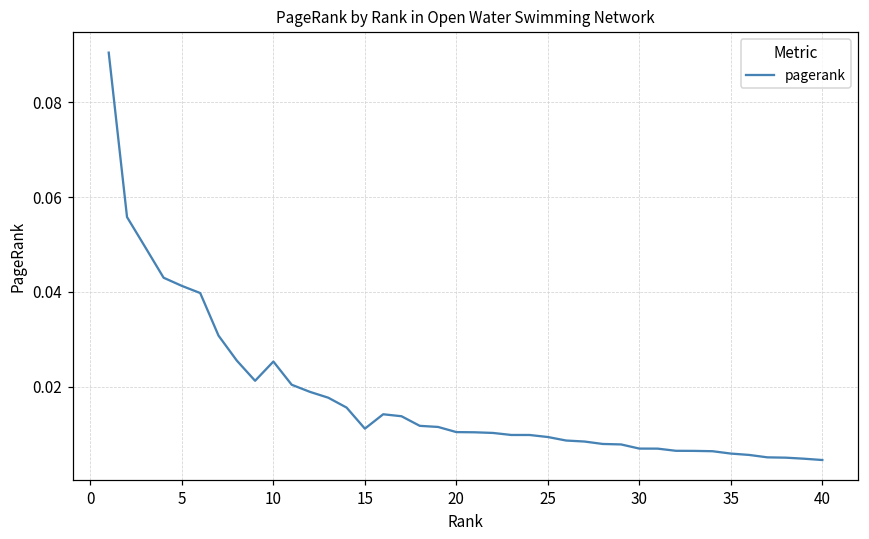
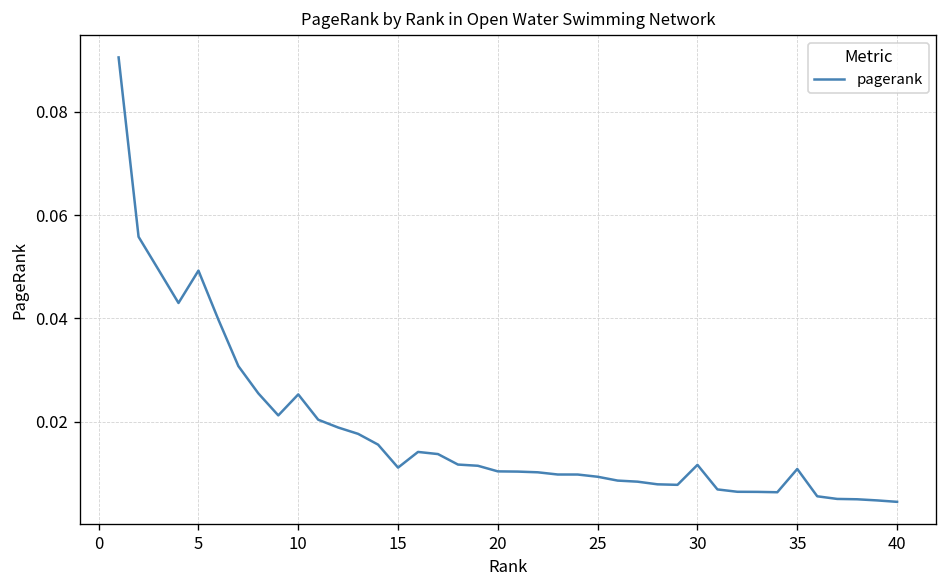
5: 0.041 -> 0.049
30: 0.007 -> 0.012
35: 0.006 -> 0.011
